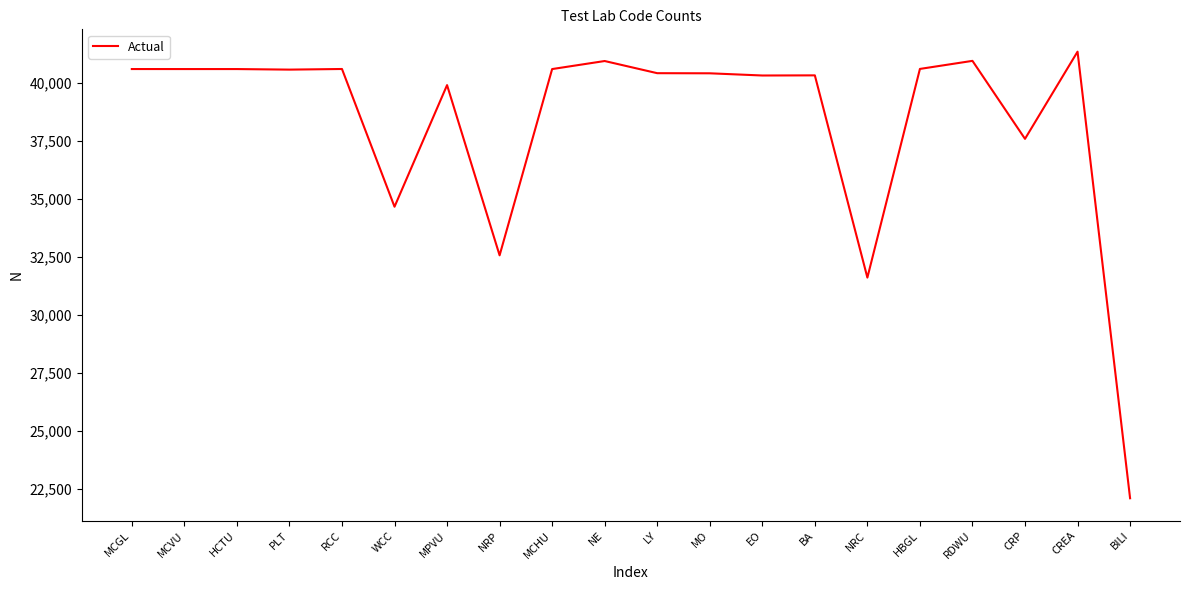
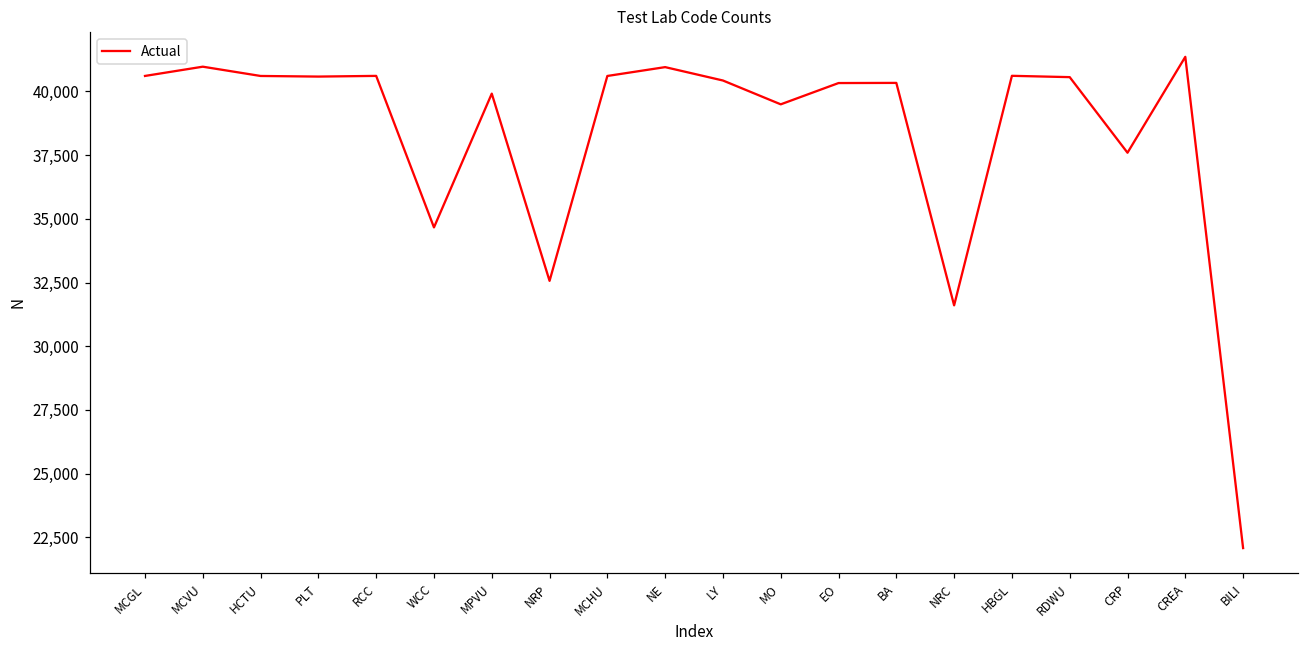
MCVU: 40,600 -> 41,000
MO: 40,400 -> 39,500
RDWU: 41,000 -> 40,600
